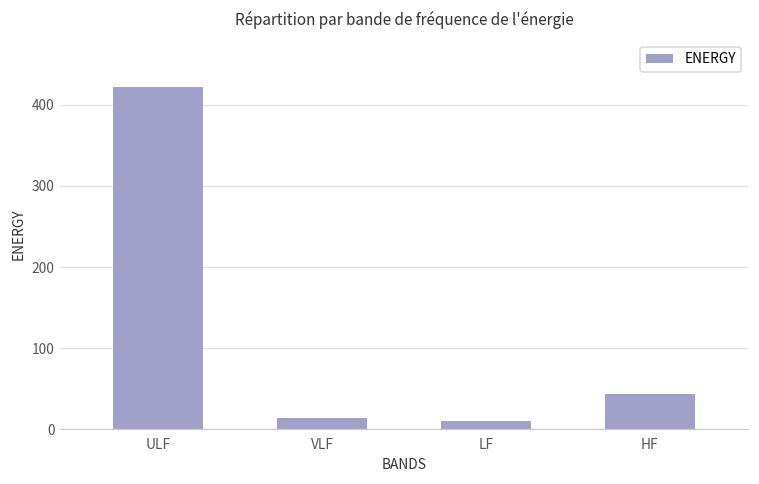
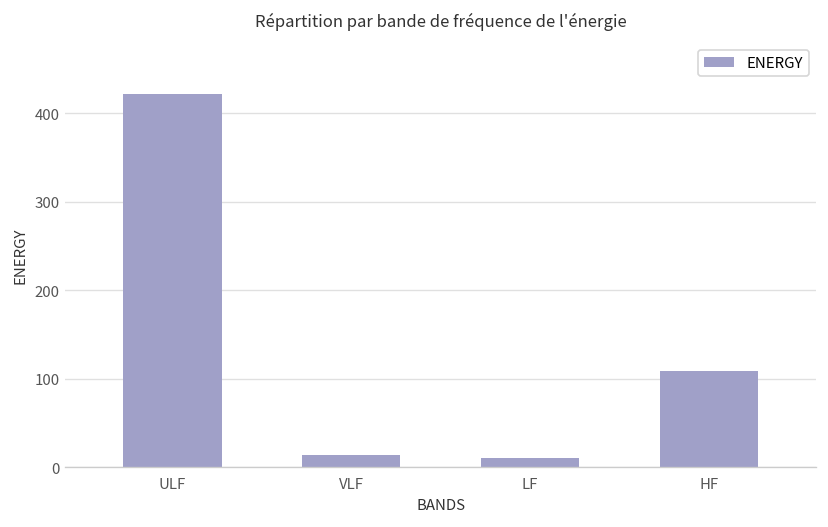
HF: 40 -> 110
